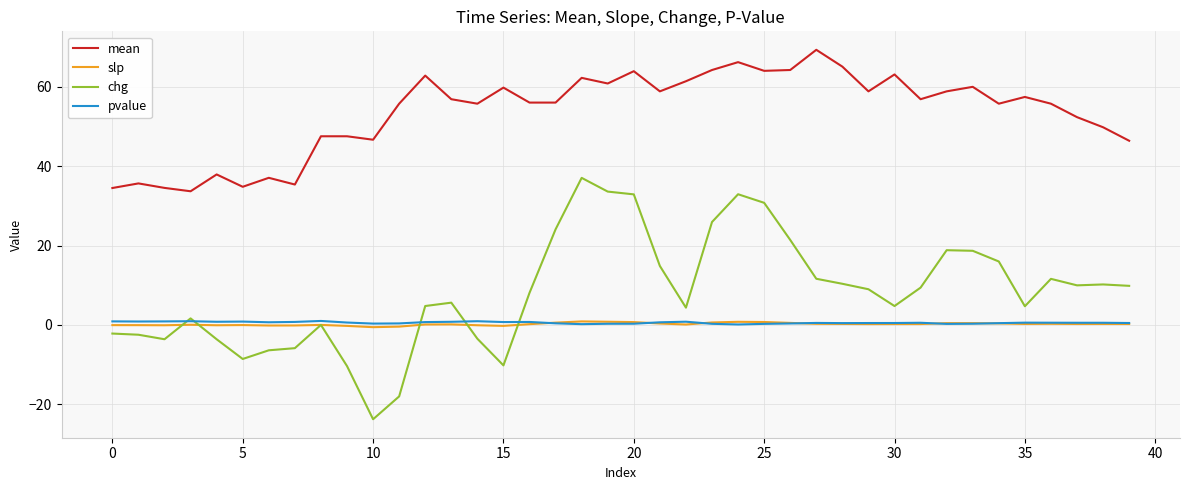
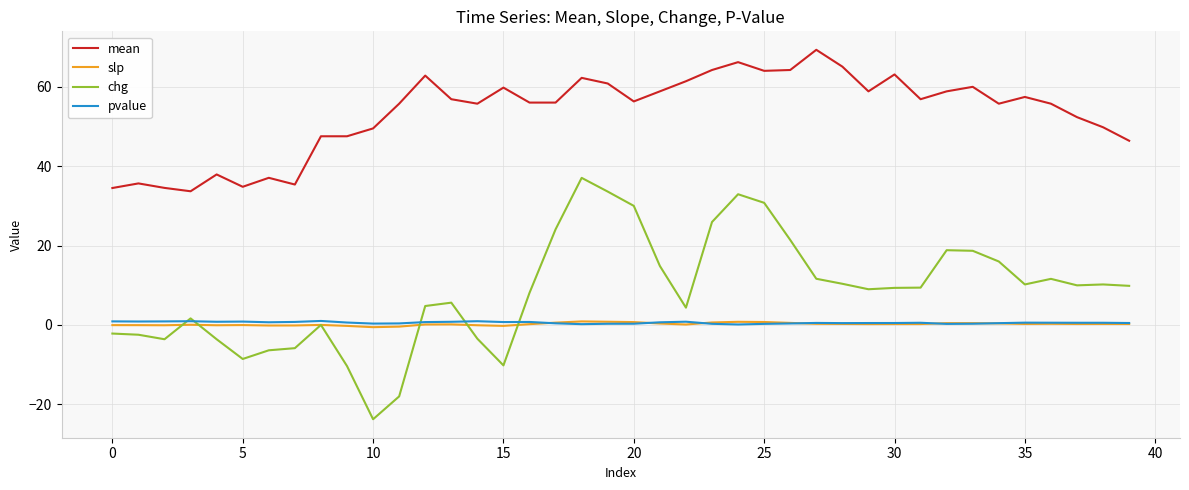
mean, 10: 47 -> 50
mean, 20: 64 -> 56
chg, 20: 33 -> 30
chg, 30: 5 -> 9
chg, 35: 5 -> 10
